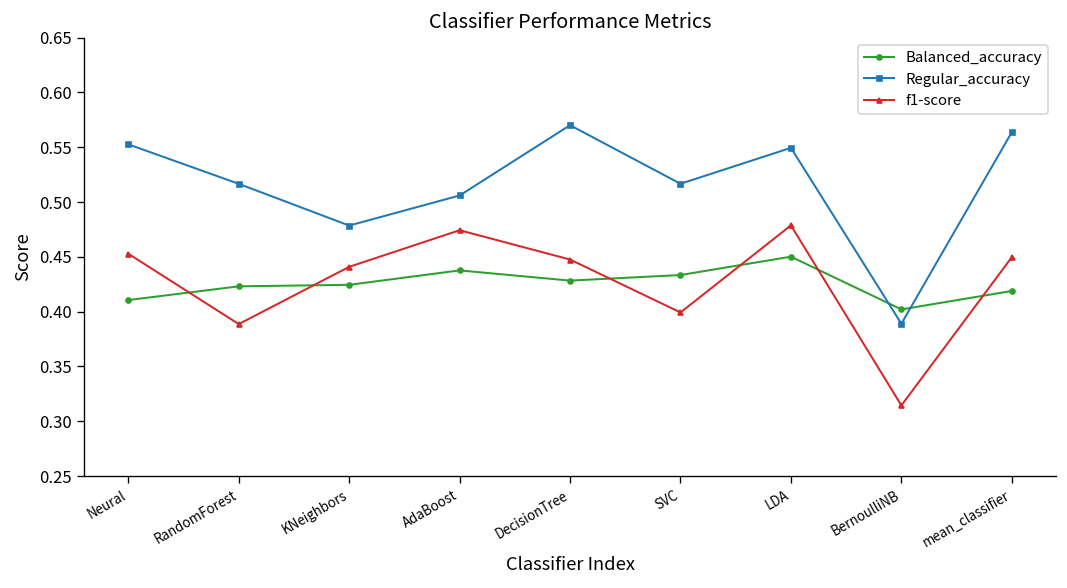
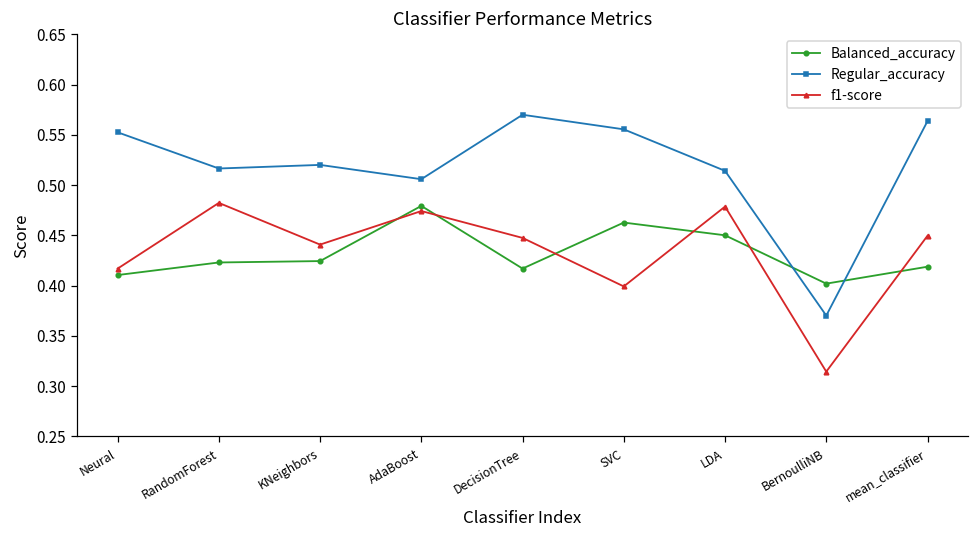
f1-score, Neural: 0.45 -> 0.42
f1-score, RandomForest: 0.39 -> 0.48
Regular_accuracy, KNeighbors: 0.48 -> 0.52
Balanced_accuracy, AdaBoost: 0.44 -> 0.48
Balanced_accuracy, DecisionTree: 0.43 -> 0.42
Balanced_accuracy, SVC: 0.43 -> 0.46
Regular_accuracy, SVC: 0.52 -> 0.56
Regular_accuracy, LDA: 0.55 -> 0.51
Regular_accuracy, BernoulliNB: 0.39 -> 0.37
